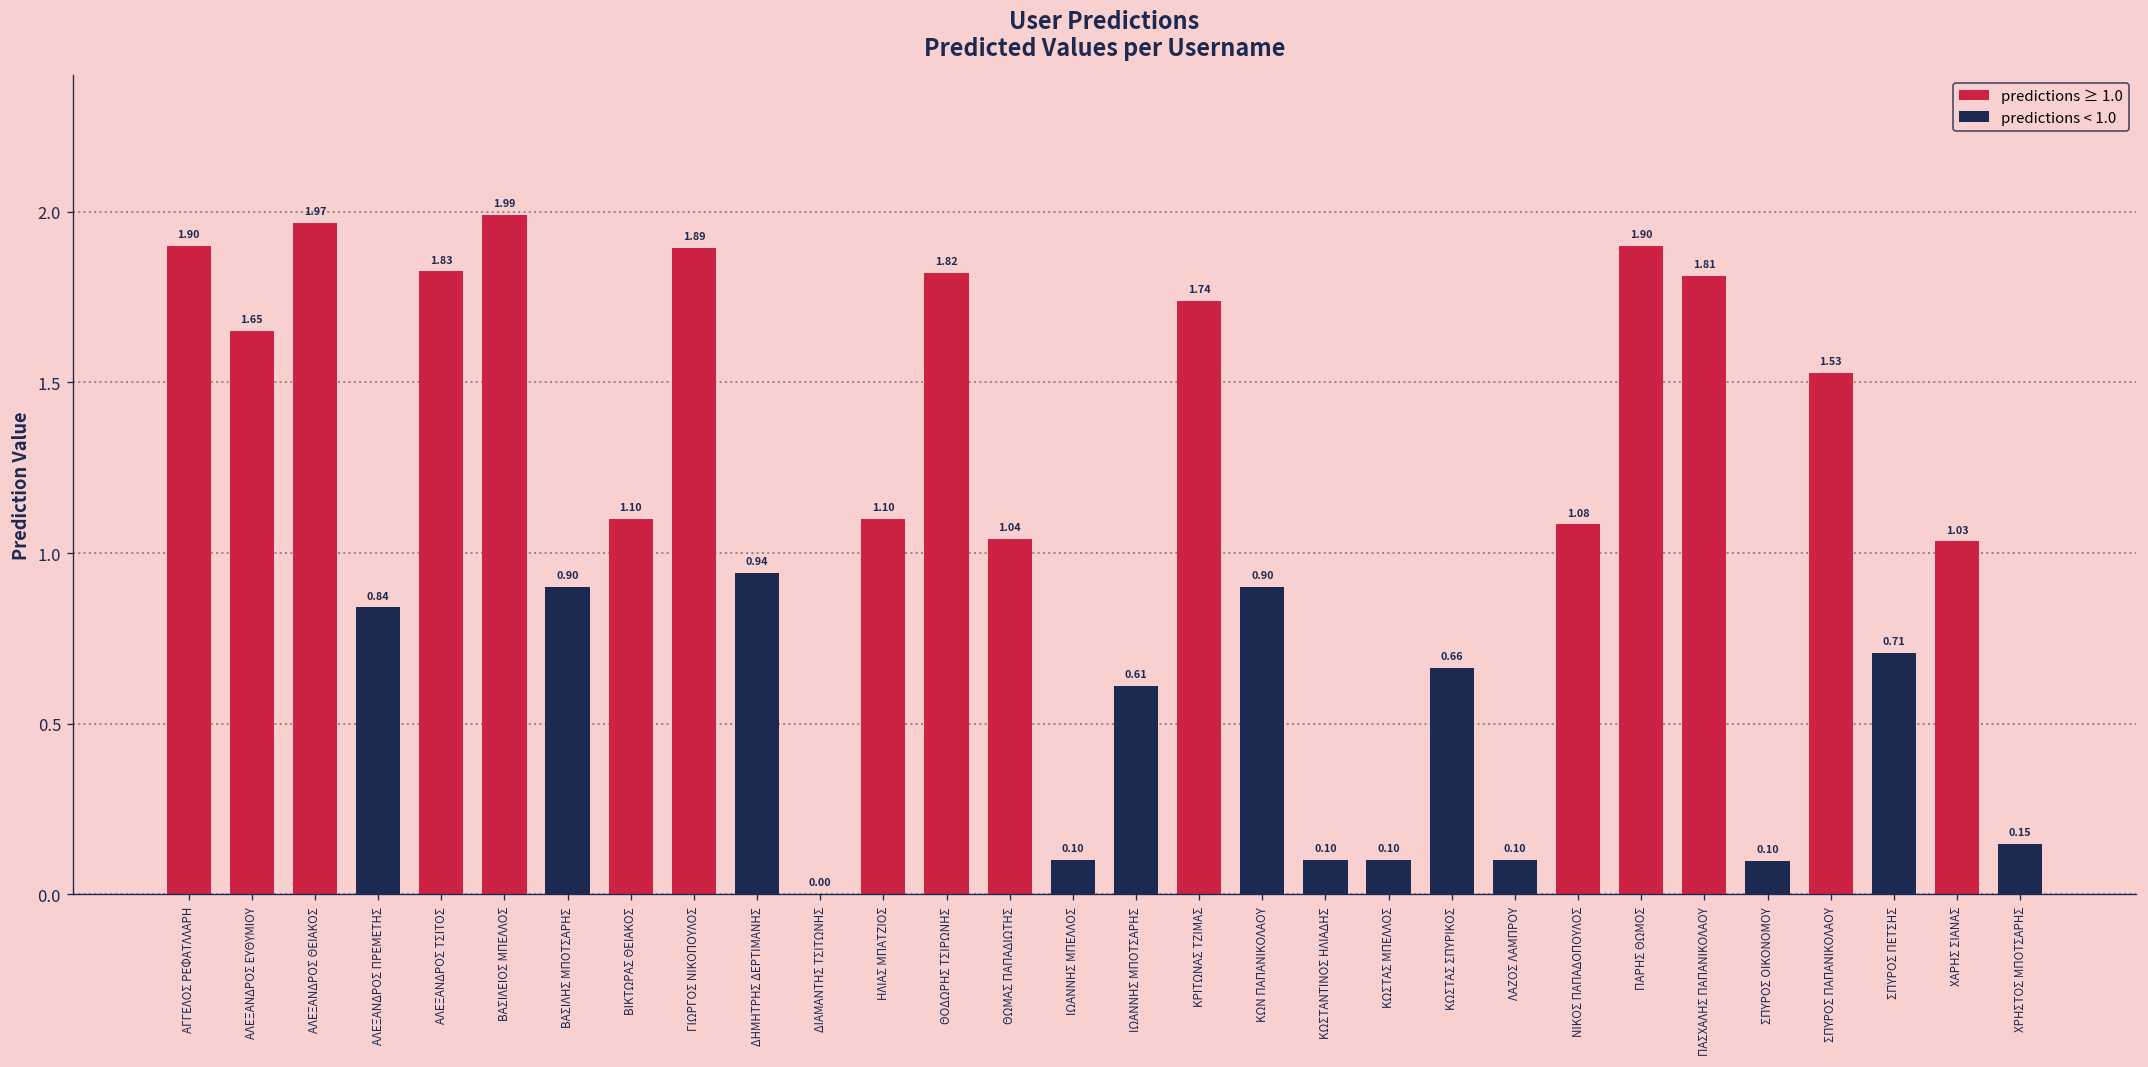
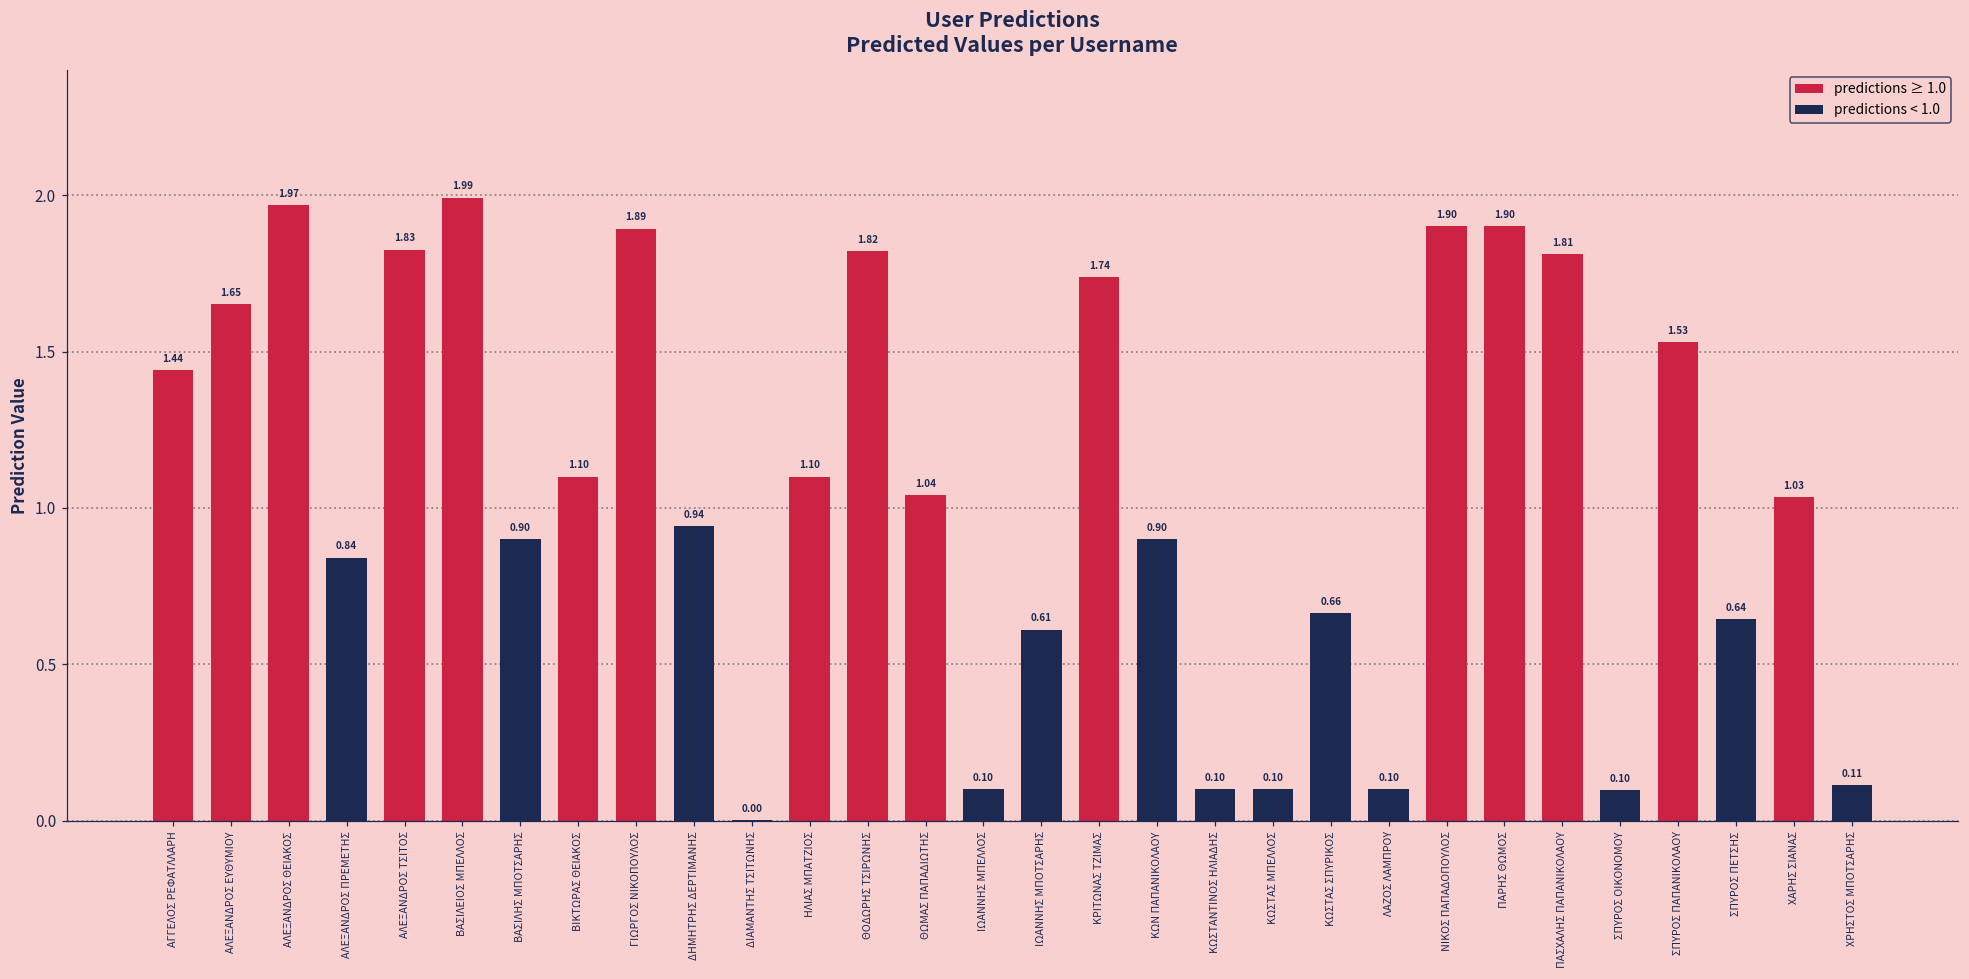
ΑΓΓΕΛΟΣ ΡΕΦΑΤΛΛΑΡΗ: 1.90 -> 1.44
ΝΙΚΟΣ ΠΑΠΑΔΟΠΟΥΛΟΣ: 1.08 -> 1.90
ΣΠΥΡΟΣ ΠΕΤΣΗΣ: 0.71 -> 0.64
ΧΡΗΣΤΟΣ ΜΠΟΤΣΑΡΗΣ: 0.15 -> 0.11
